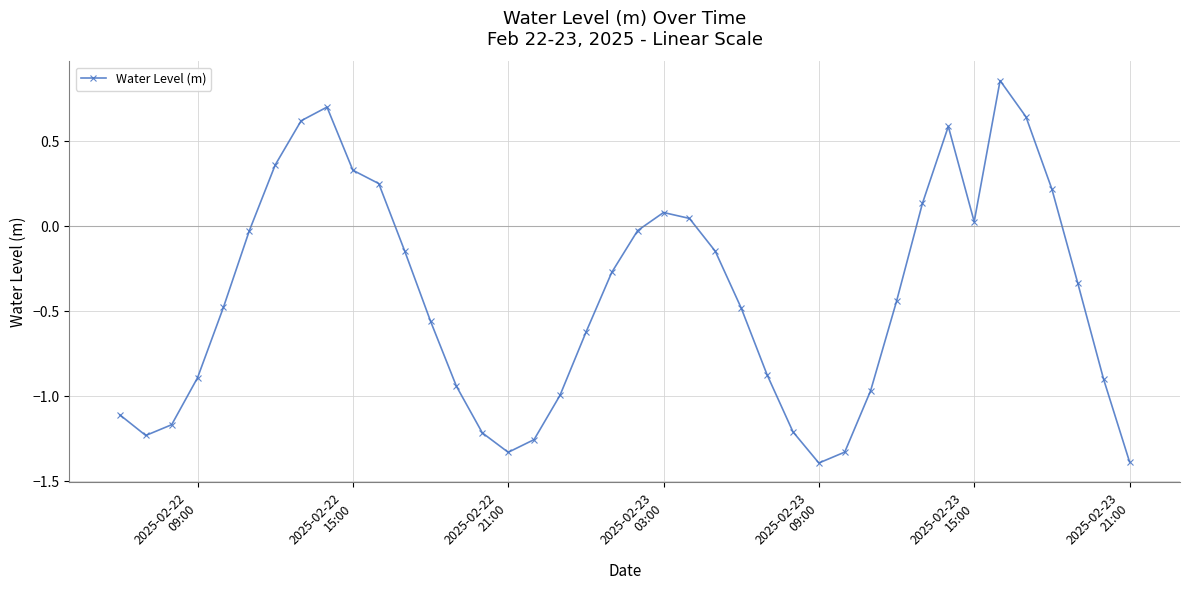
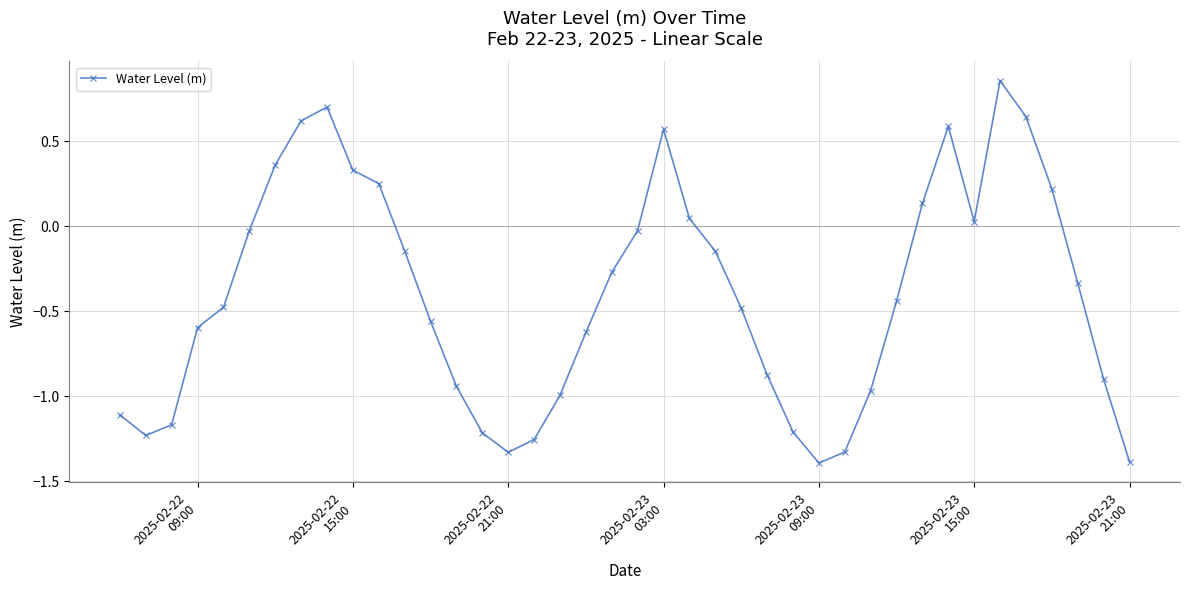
2025-02-22 09:00: -0.89 -> -0.60
2025-02-23 03:00: 0.08 -> 0.57
